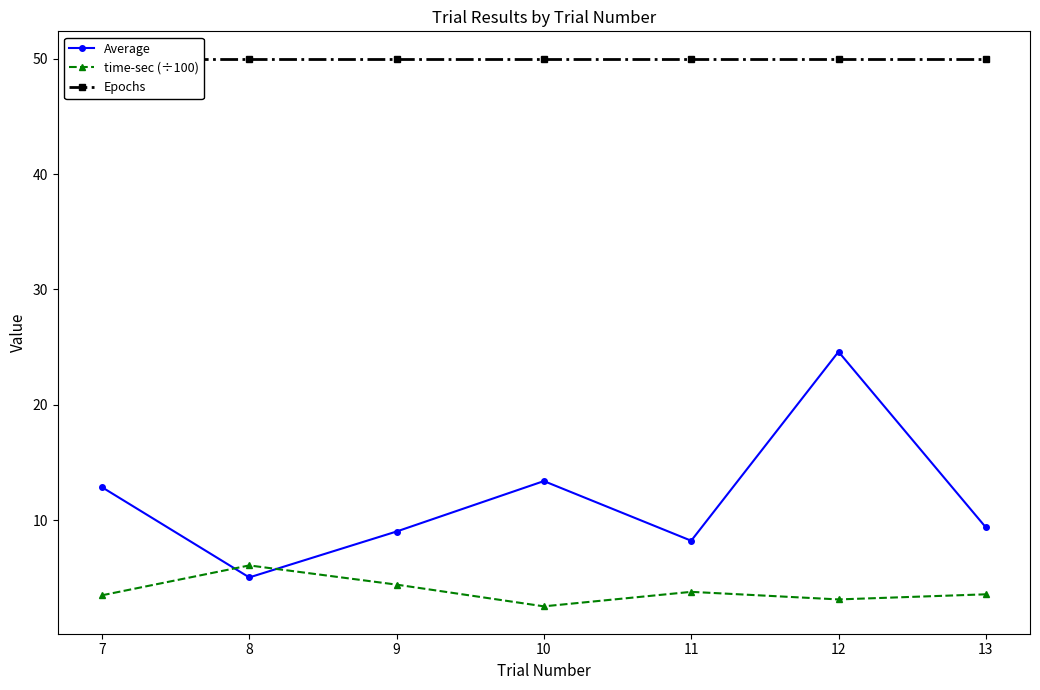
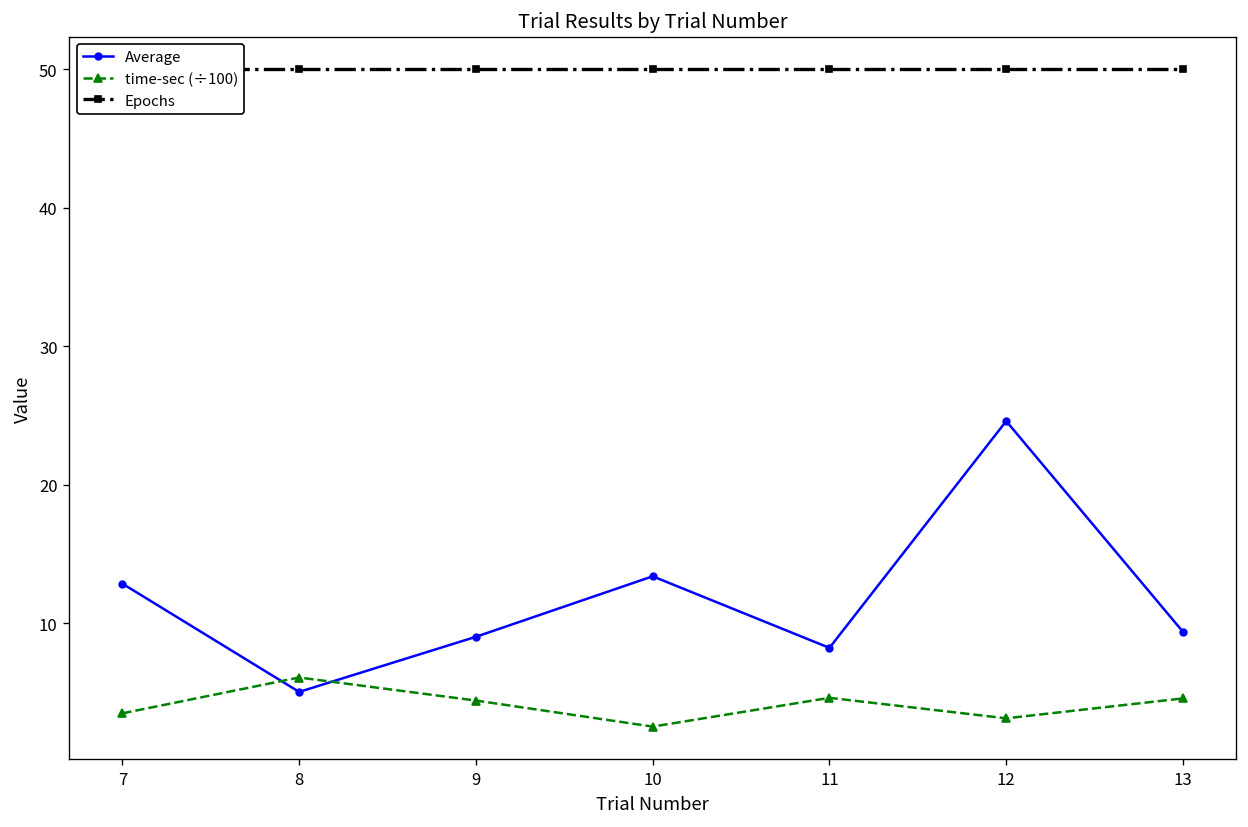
time-sec (÷100), 11: 3.8 -> 4.6
time-sec (÷100), 13: 3.6 -> 4.6
